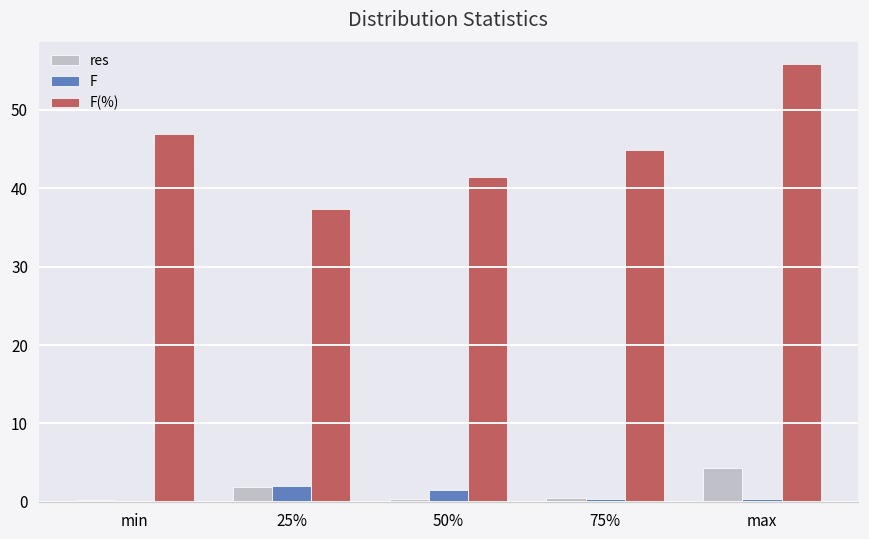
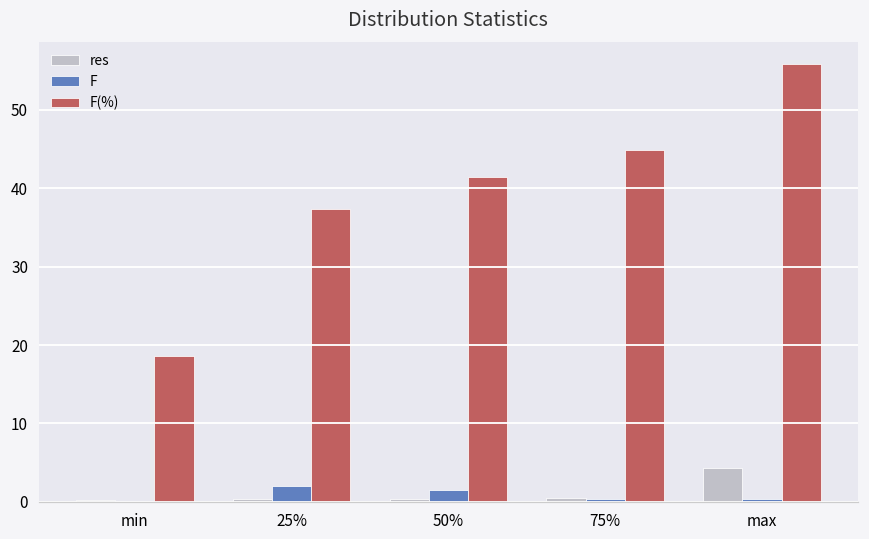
F(%), min: 47 -> 19
res, 25%: 2 -> 0
